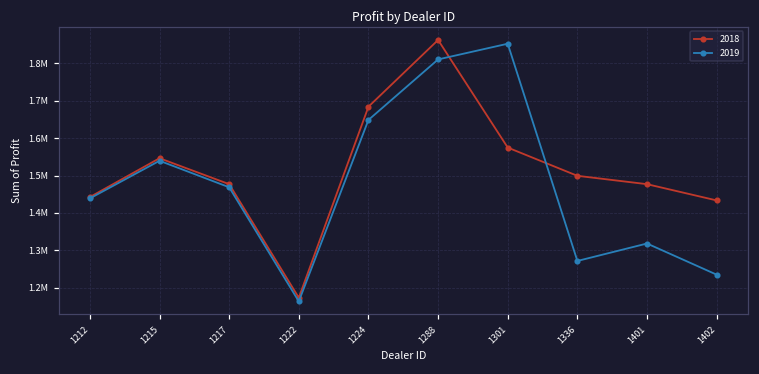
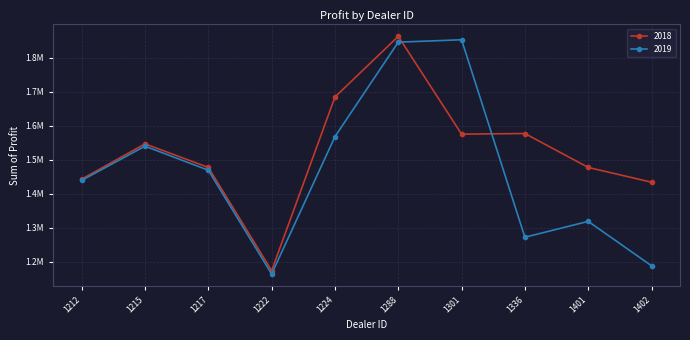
2019, 1224: 1650000 -> 1570000
2019, 1288: 1810000 -> 1850000
2018, 1336: 1500000 -> 1580000
2019, 1402: 1230000 -> 1190000
